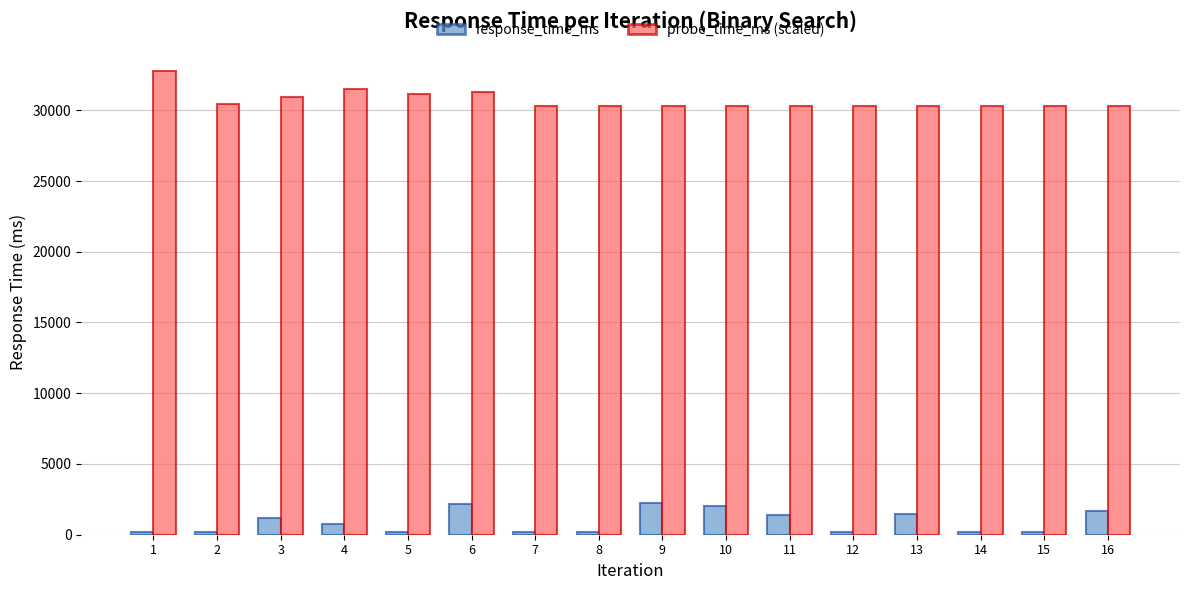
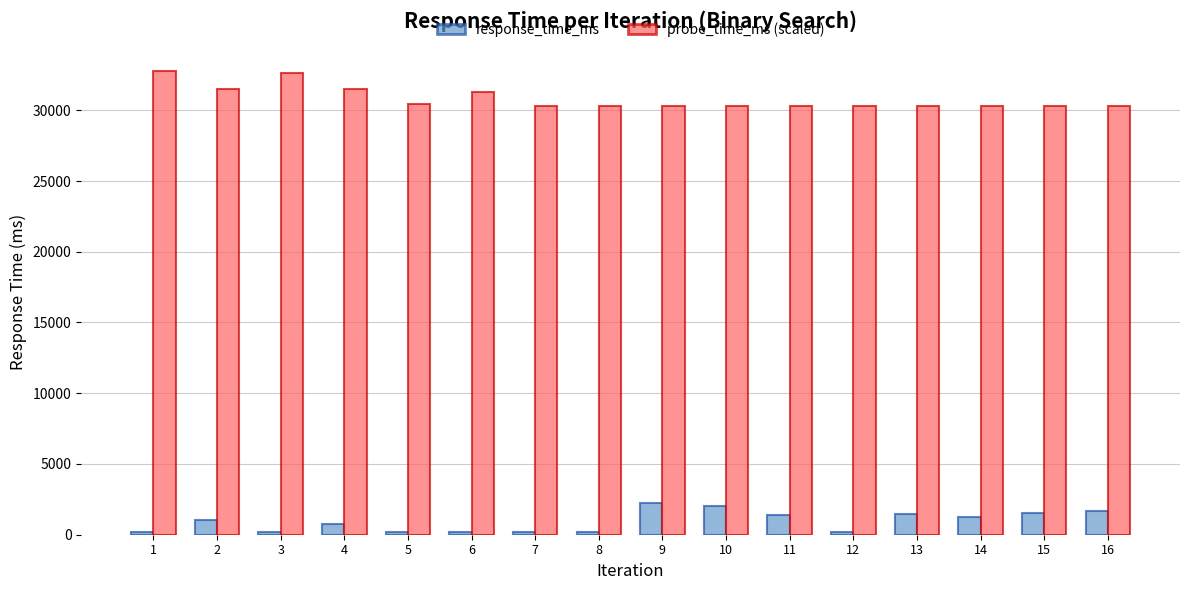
response_time_ms, 2: 200 -> 1000
probe_time_ms (scaled), 2: 30500 -> 31500
response_time_ms, 3: 1200 -> 200
probe_time_ms (scaled), 3: 30900 -> 32600
probe_time_ms (scaled), 5: 31200 -> 30400
response_time_ms, 6: 2200 -> 200
response_time_ms, 14: 200 -> 1300
response_time_ms, 15: 200 -> 1500
